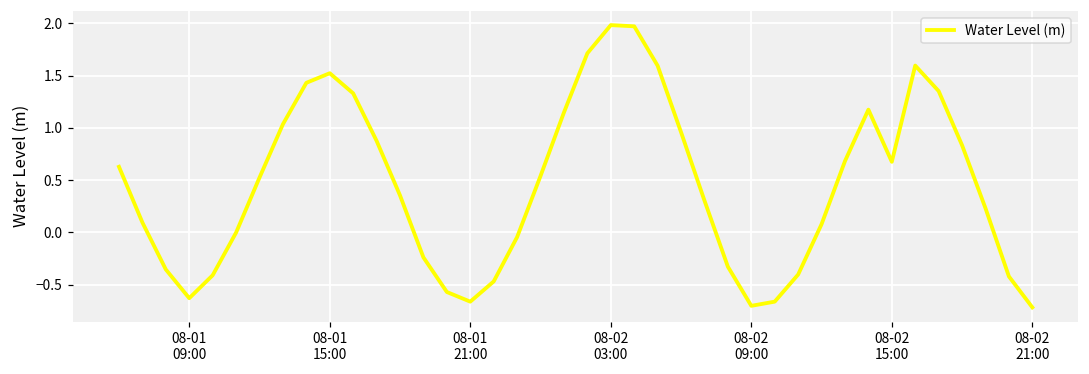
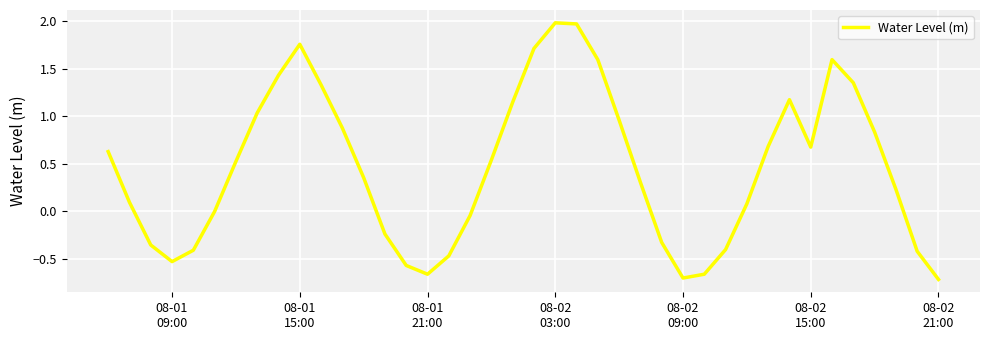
08-01 09:00: -0.6 -> -0.5
08-01 15:00: 1.5 -> 1.8
